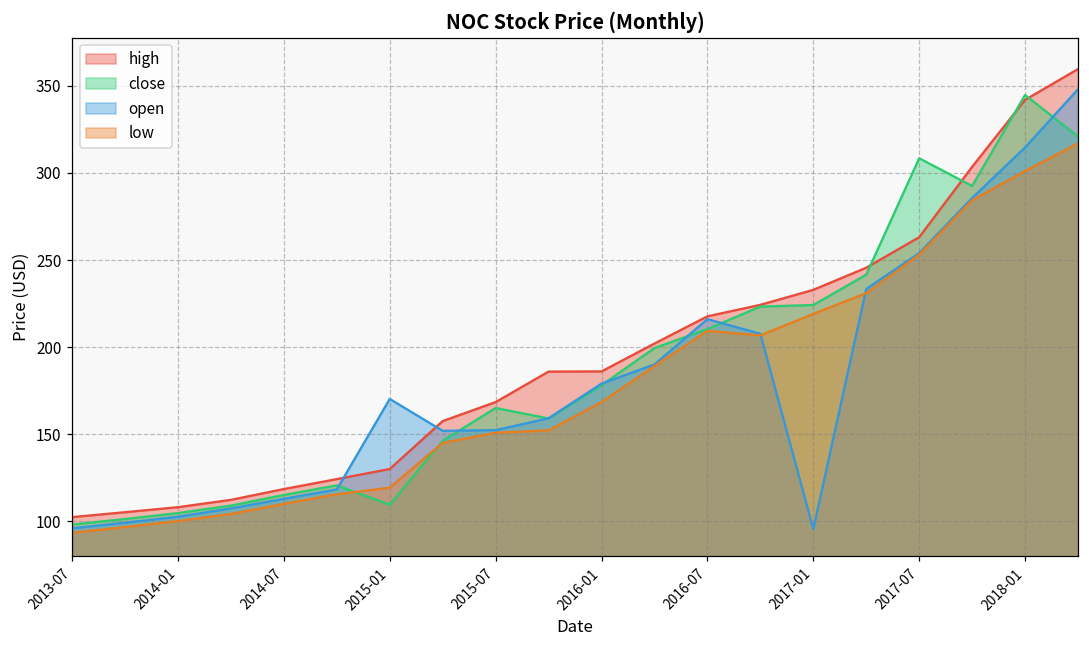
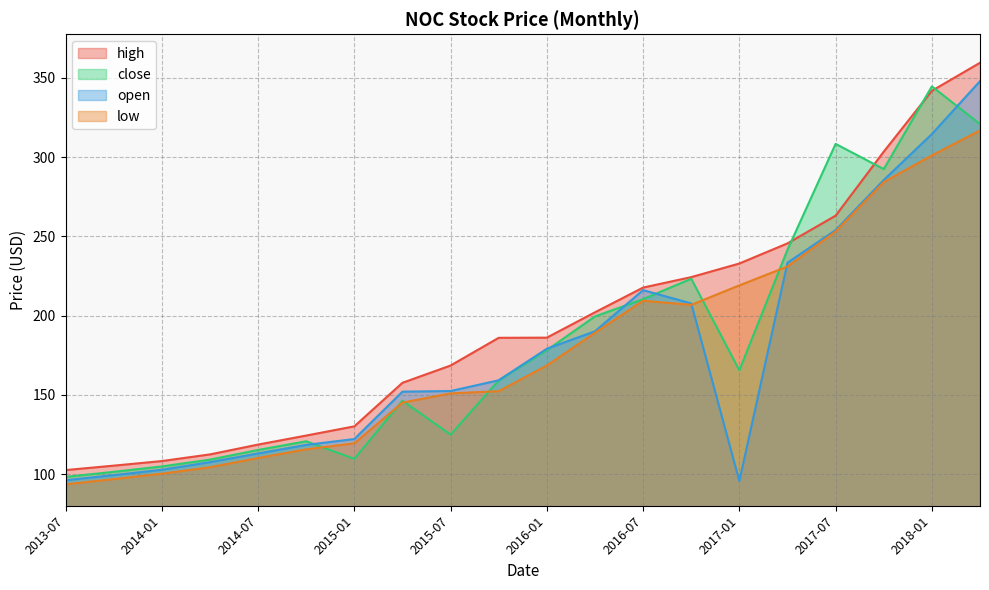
open, 2015-01: 170 -> 122
close, 2015-07: 165 -> 125
close, 2017-01: 224 -> 166
